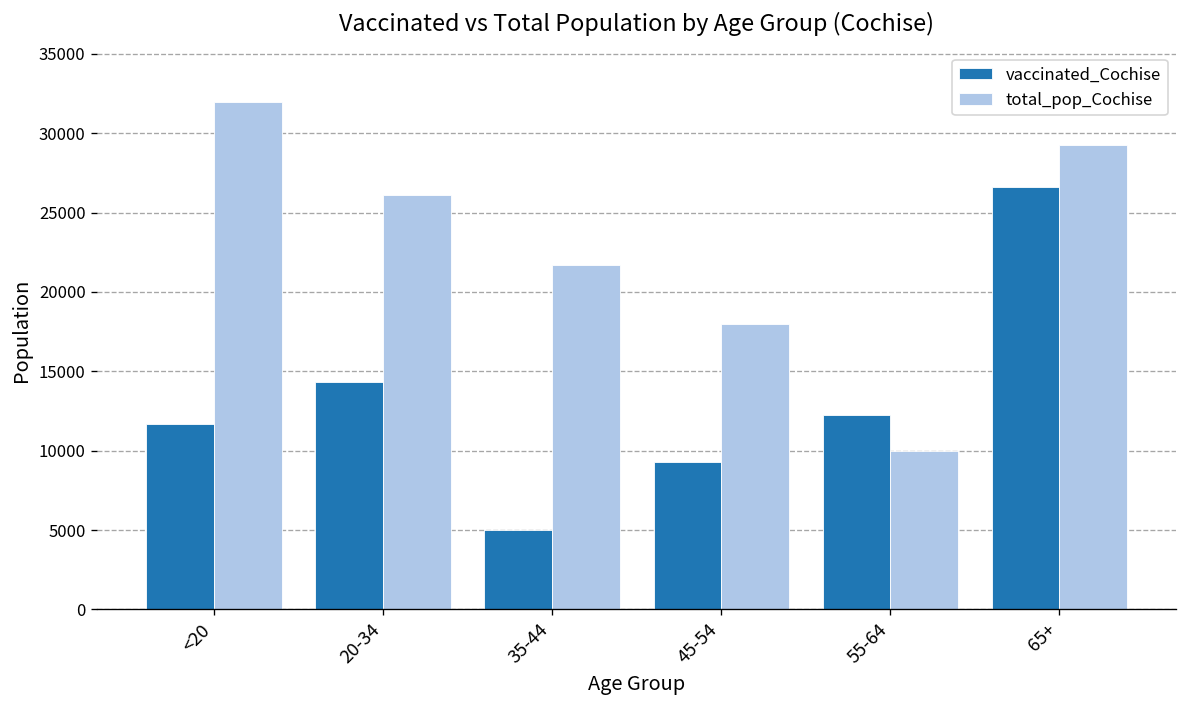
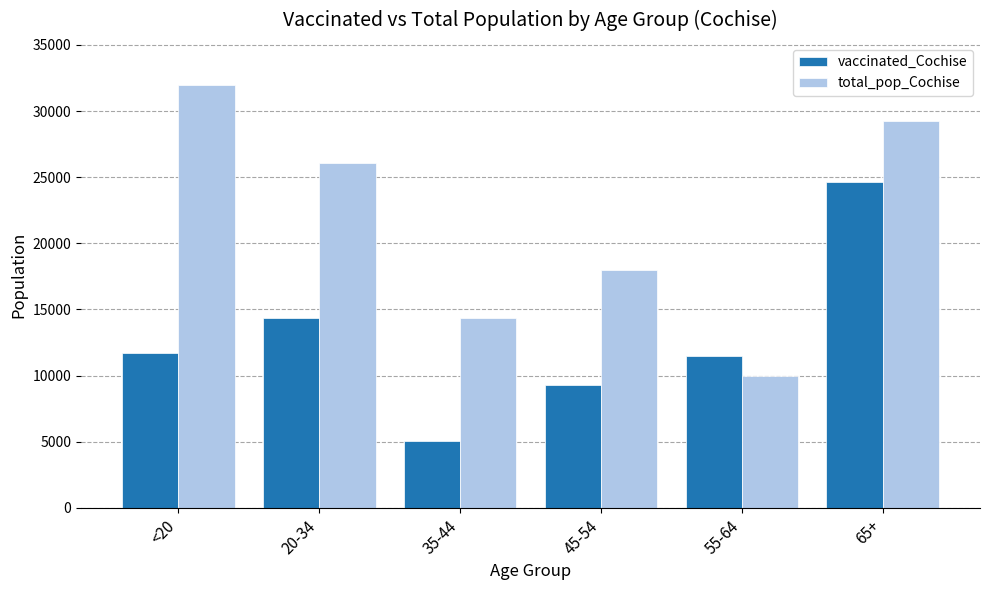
total_pop_Cochise, 35-44: 21700 -> 14300
vaccinated_Cochise, 55-64: 12200 -> 11500
vaccinated_Cochise, 65+: 26600 -> 24700
